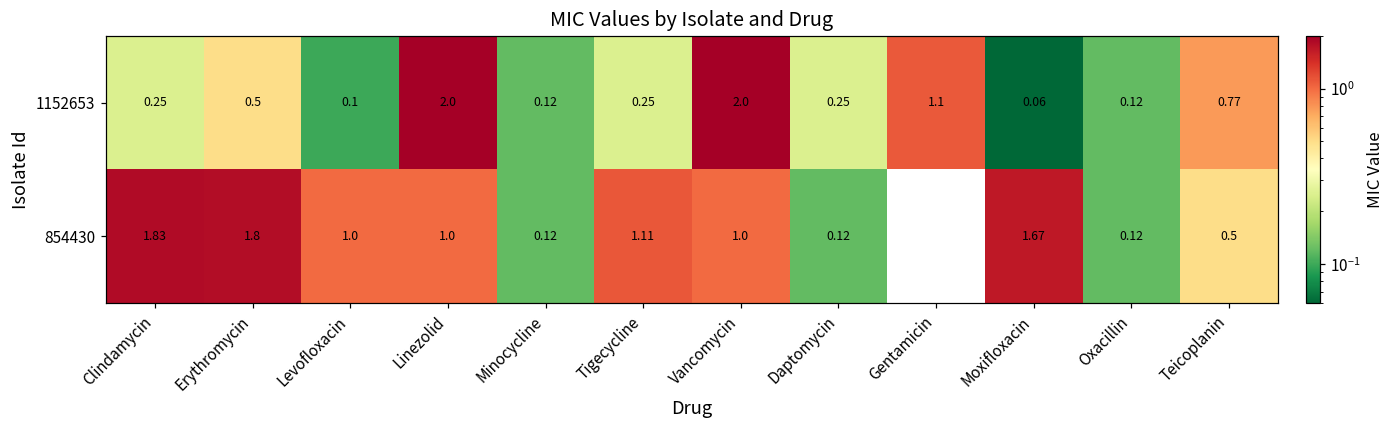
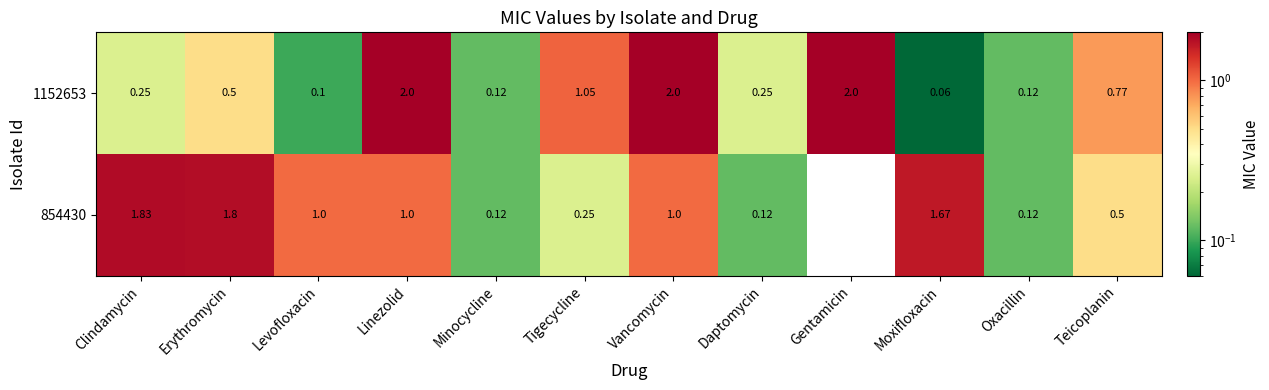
1152653, Tigecycline: 0.25 -> 1.05
1152653, Gentamicin: 1.1 -> 2.0
854430, Tigecycline: 1.11 -> 0.25
